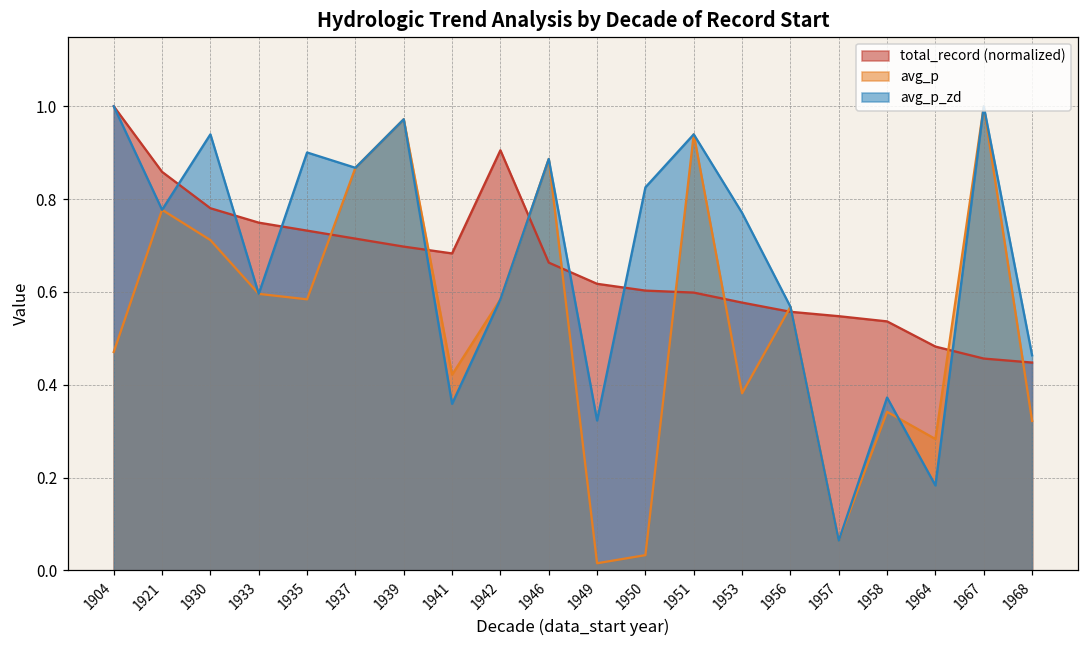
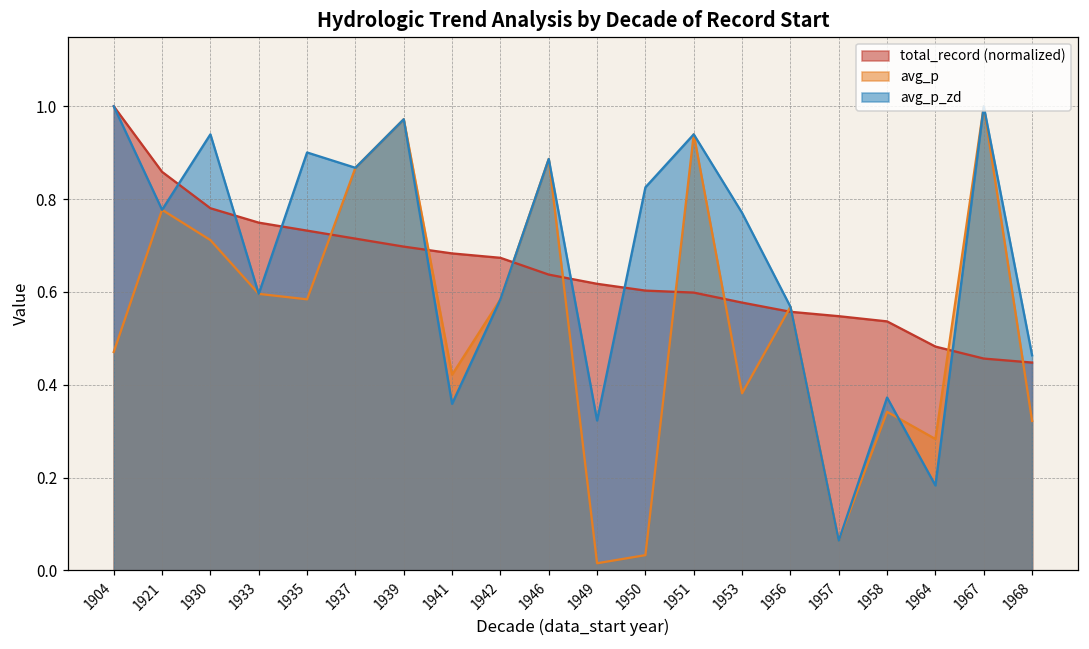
total_record (normalized), 1942: 0.91 -> 0.67
total_record (normalized), 1946: 0.66 -> 0.64
